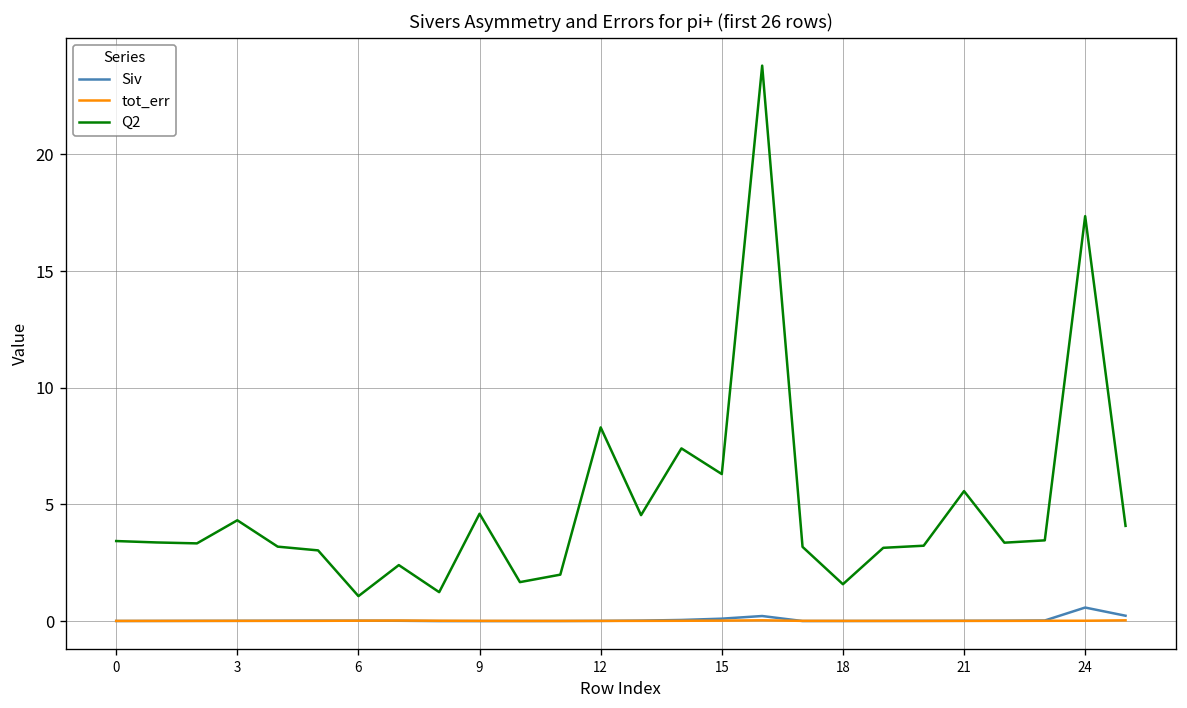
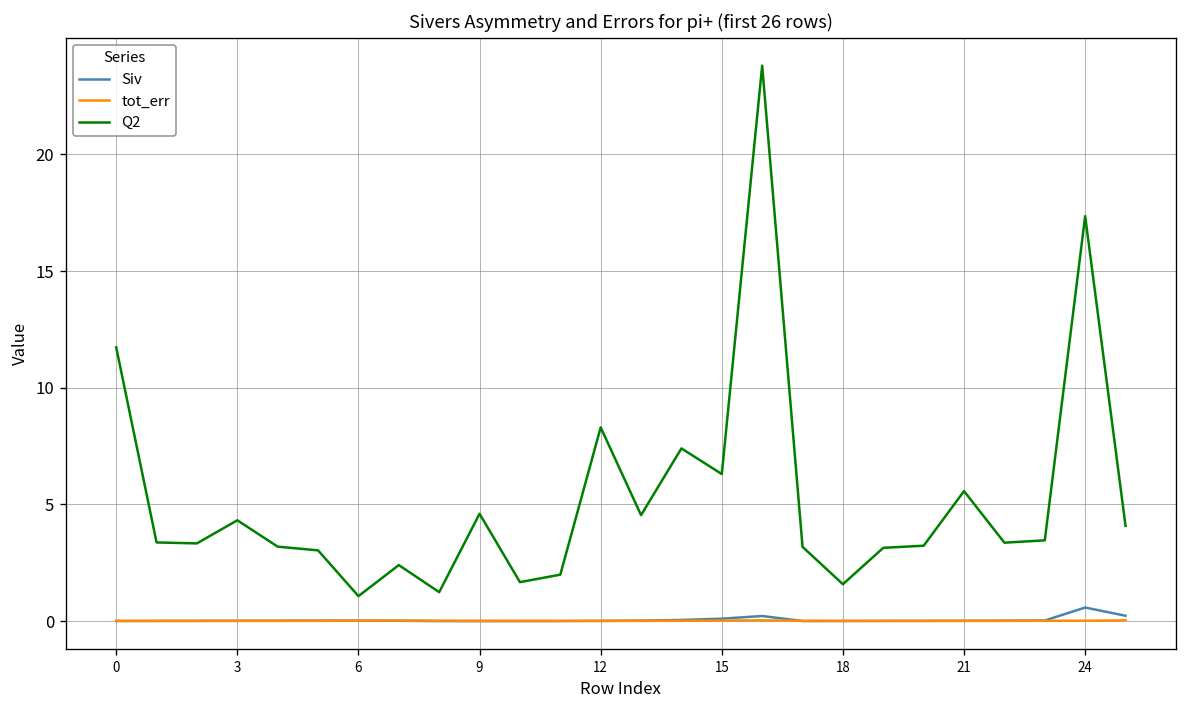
Q2, 0: 3.4 -> 11.7
